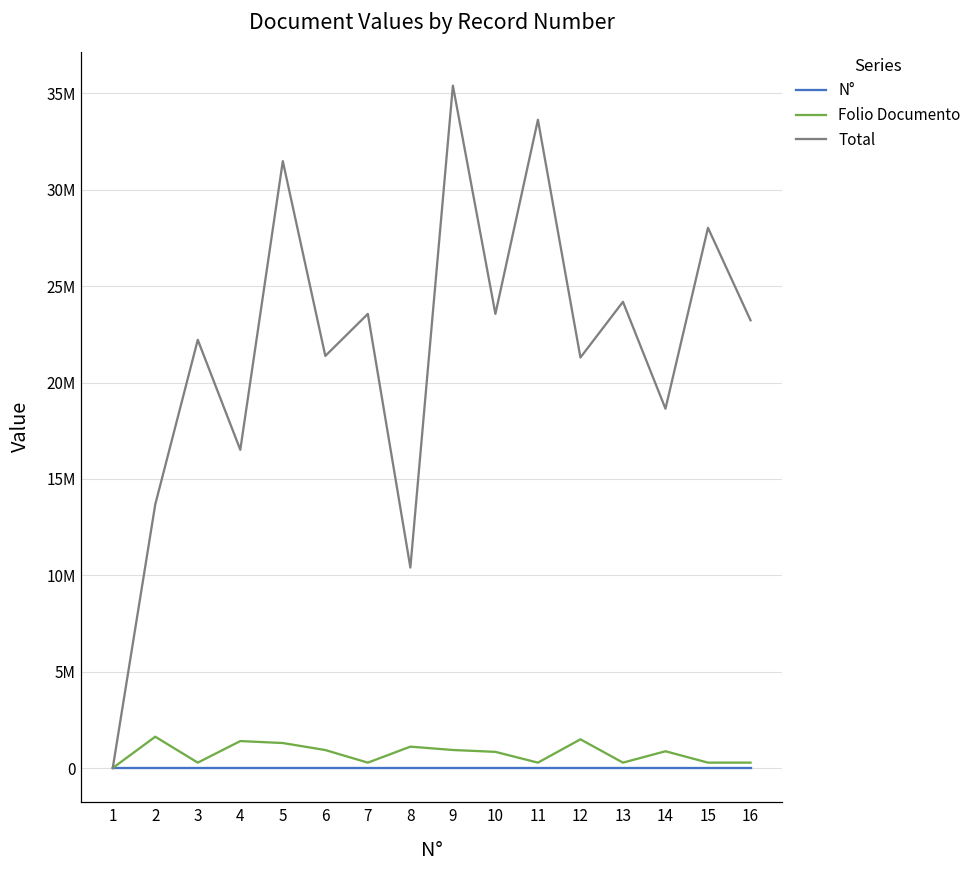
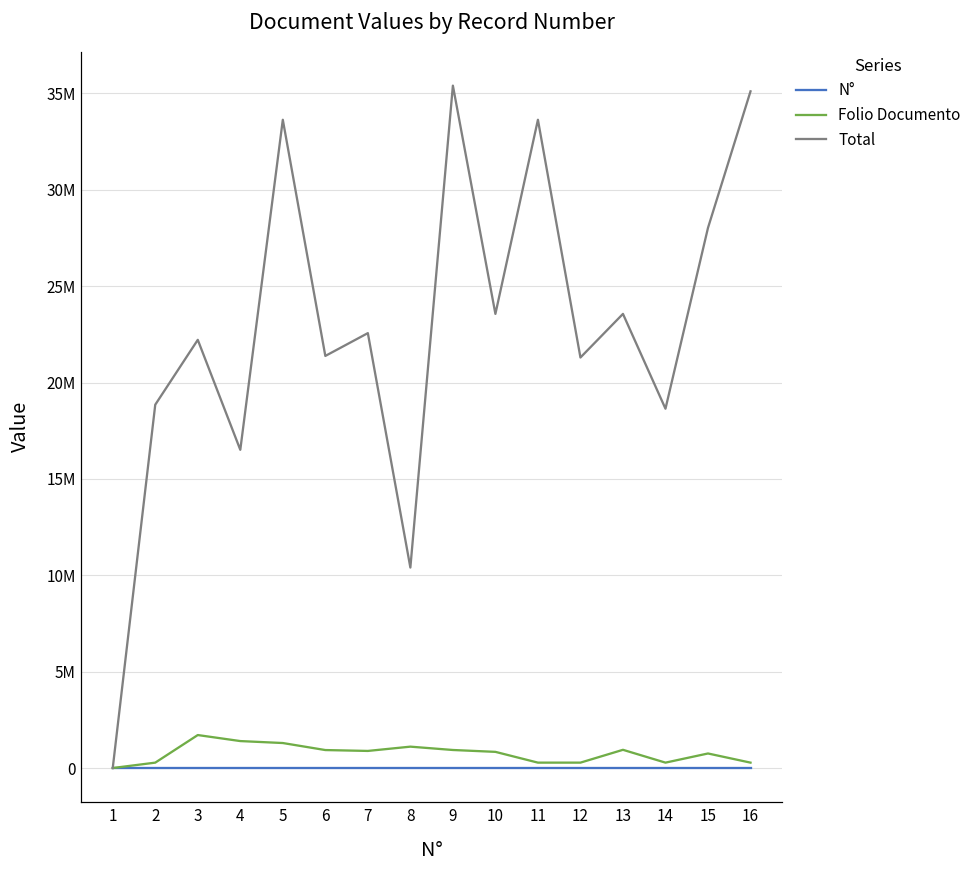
Folio Documento, 2: 1600000 -> 300000
Total, 2: 13700000 -> 18900000
Folio Documento, 3: 300000 -> 1700000
Total, 5: 31500000 -> 33600000
Folio Documento, 7: 300000 -> 900000
Total, 7: 23600000 -> 22600000
Folio Documento, 12: 1500000 -> 300000
Folio Documento, 13: 300000 -> 900000
Total, 13: 24200000 -> 23600000
Folio Documento, 14: 900000 -> 300000
Folio Documento, 15: 300000 -> 800000
Total, 16: 23200000 -> 35100000
